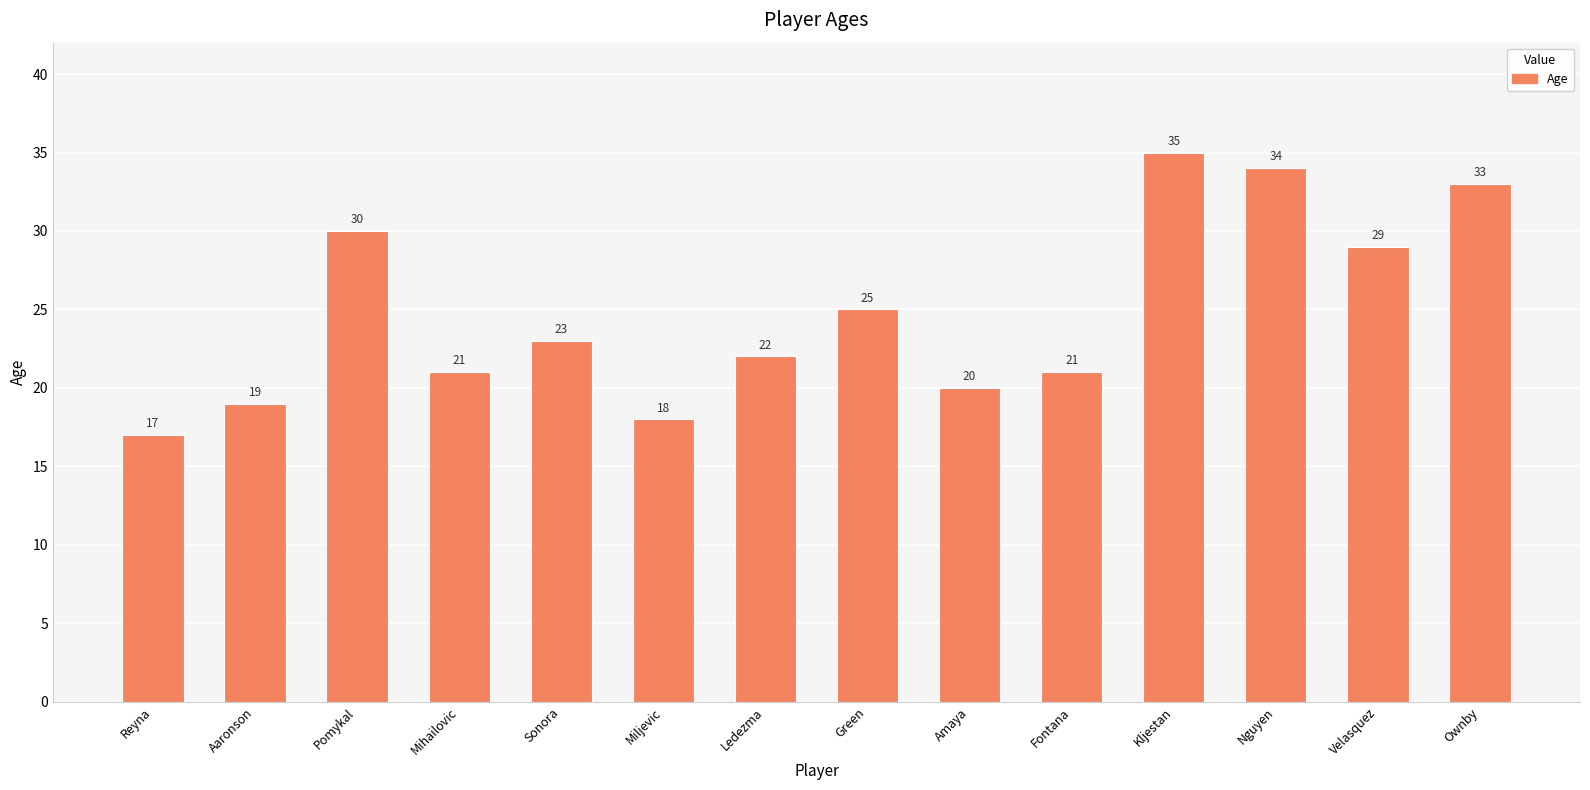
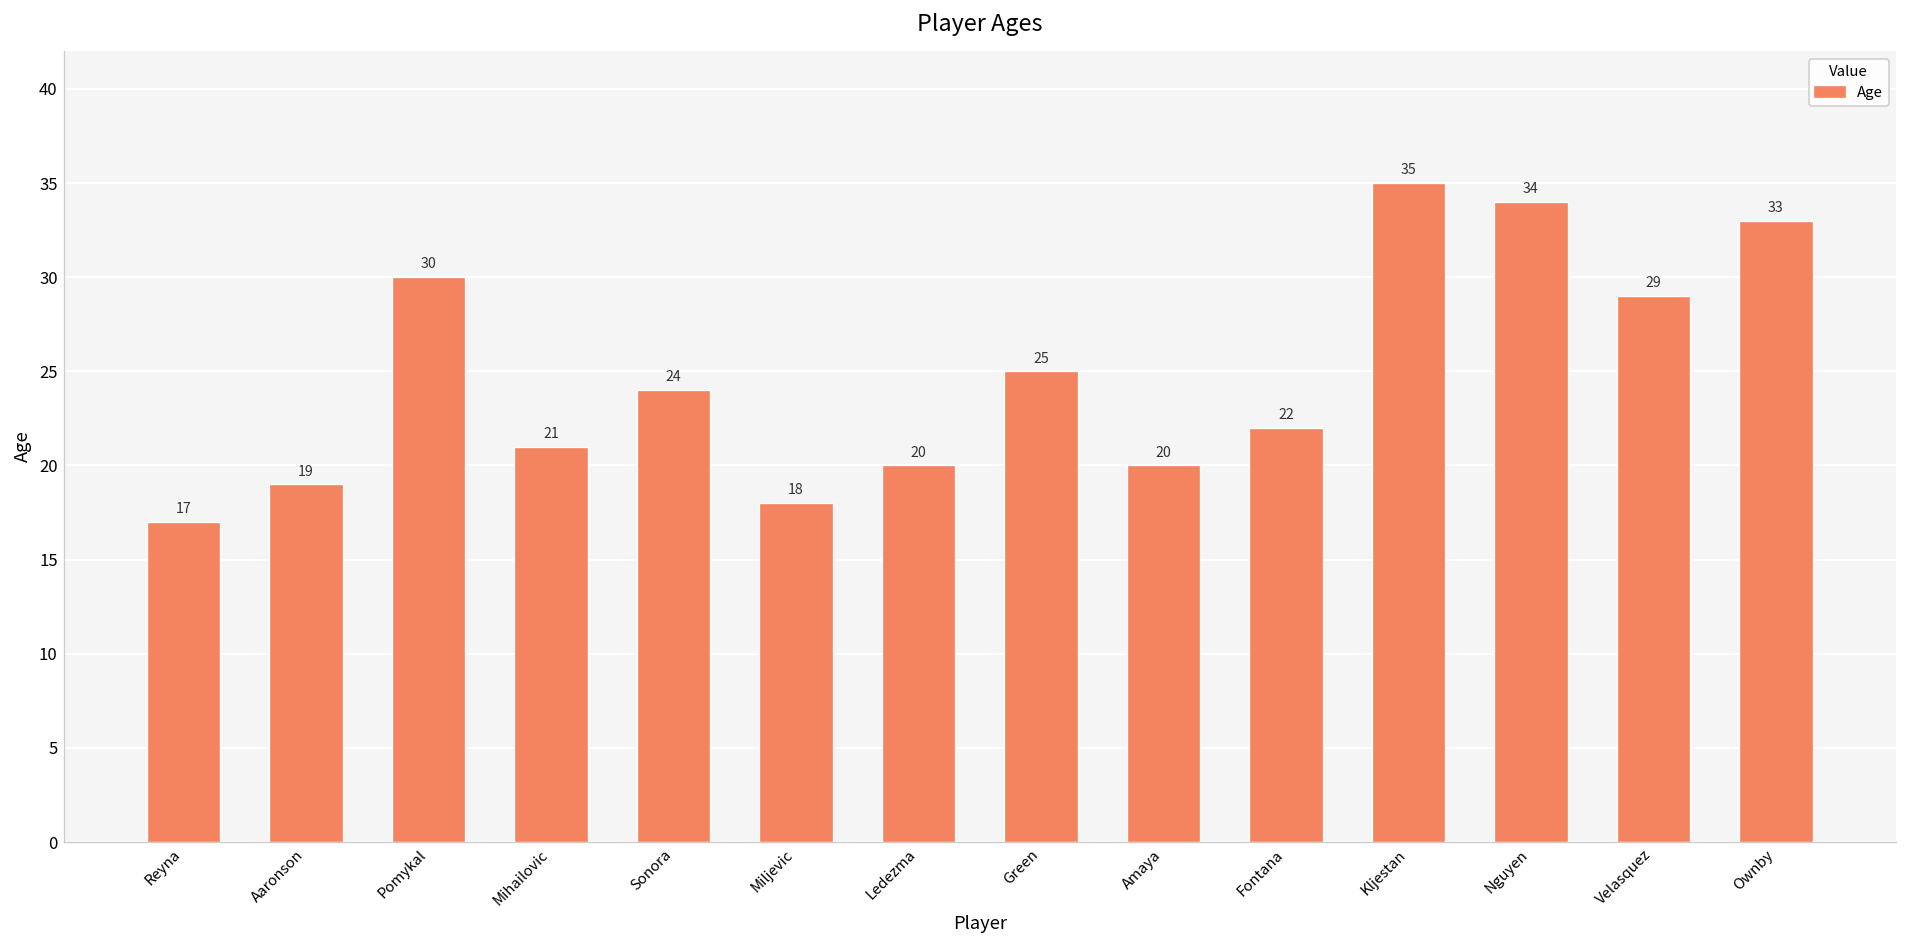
Sonora: 23 -> 24
Ledezma: 22 -> 20
Fontana: 21 -> 22
